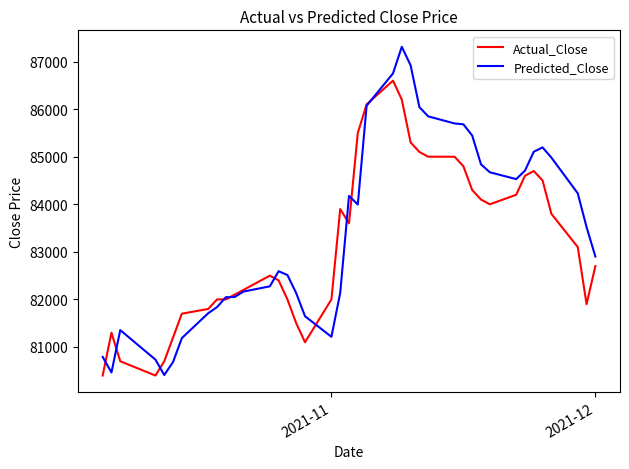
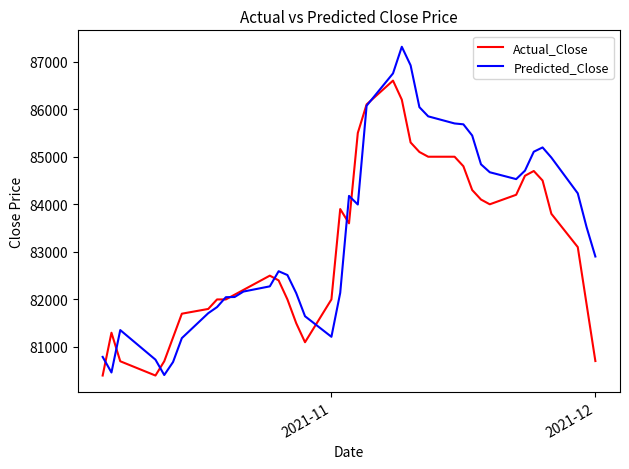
Actual_Close, 2021-12: 82700 -> 80700
